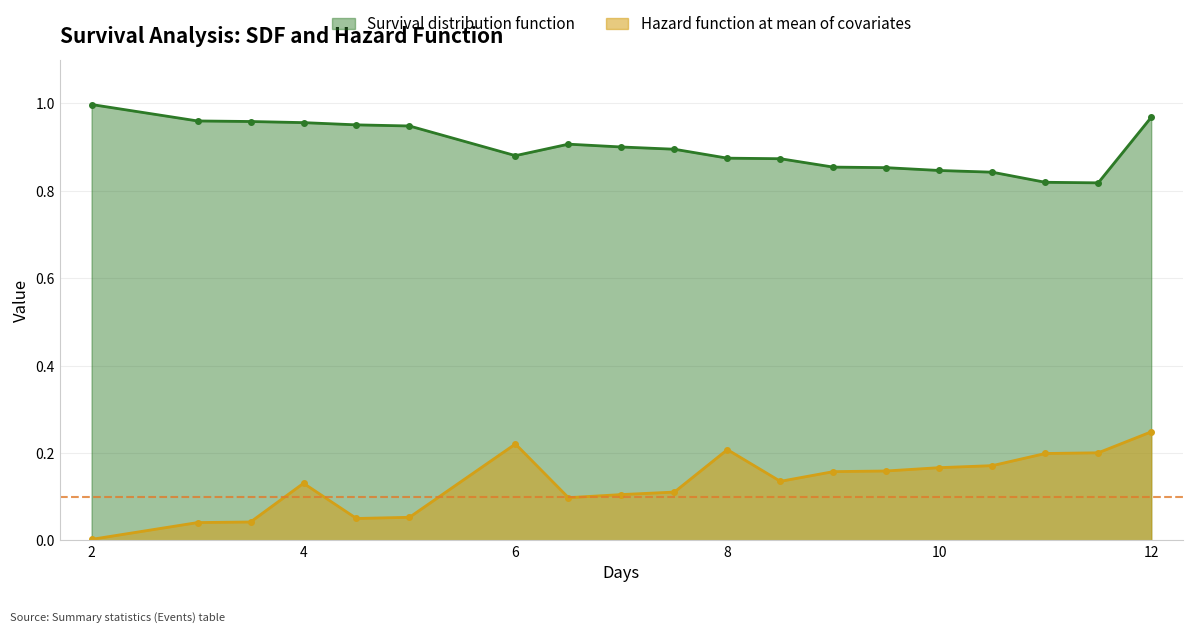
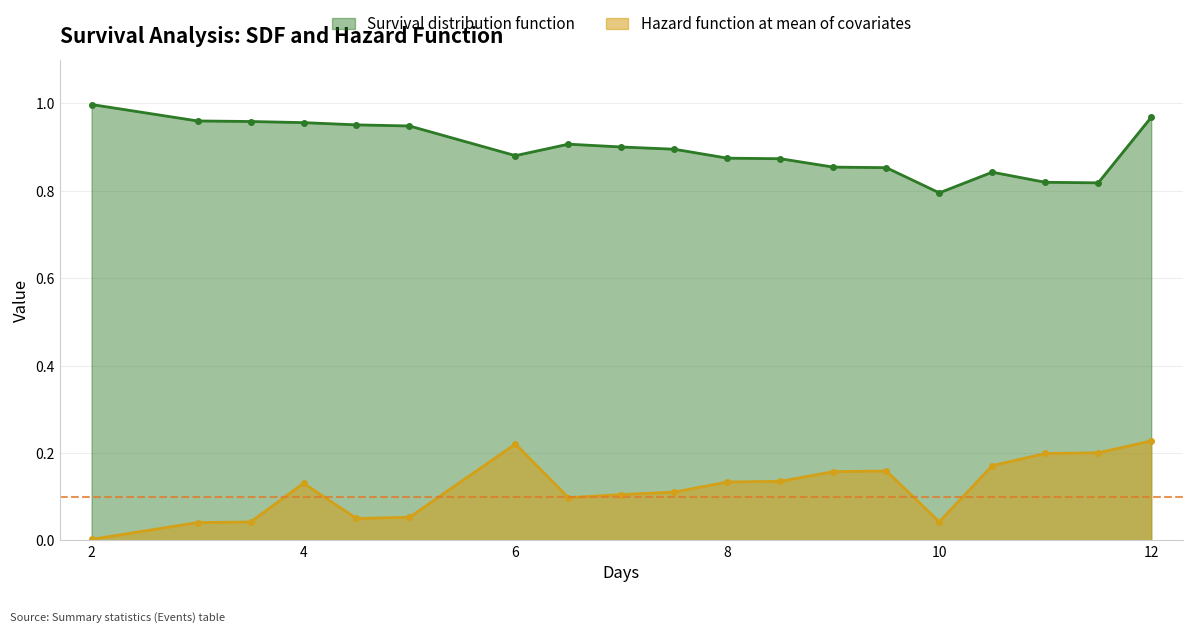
Hazard function at mean of covariates, 8: 0.21 -> 0.13
Survival distribution function, 10: 0.85 -> 0.80
Hazard function at mean of covariates, 10: 0.17 -> 0.04
Hazard function at mean of covariates, 12: 0.25 -> 0.23
